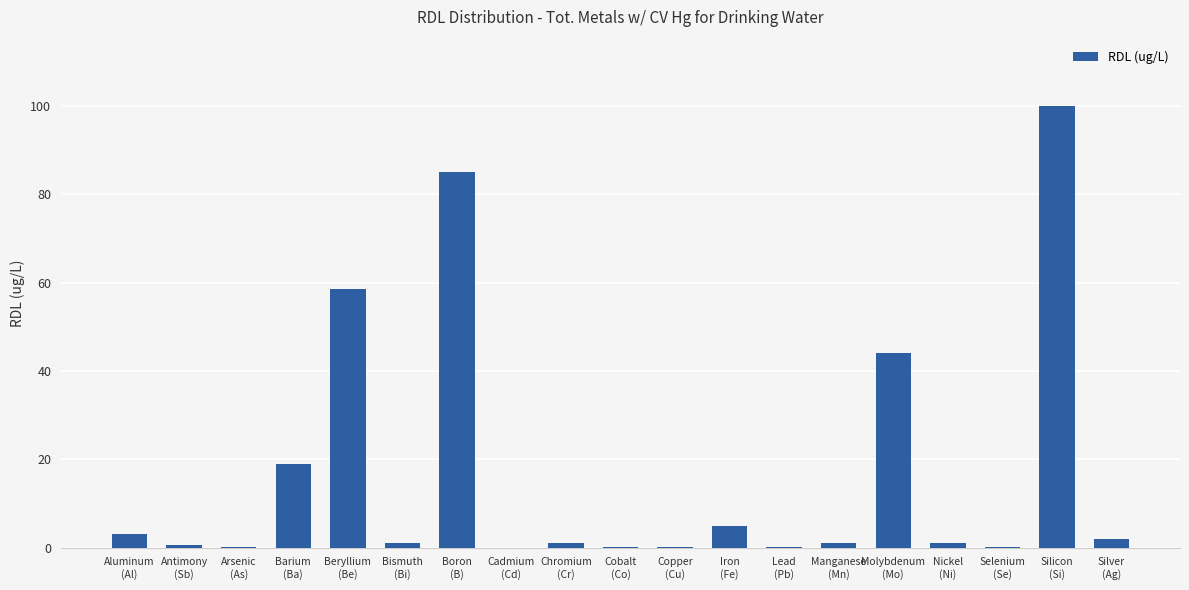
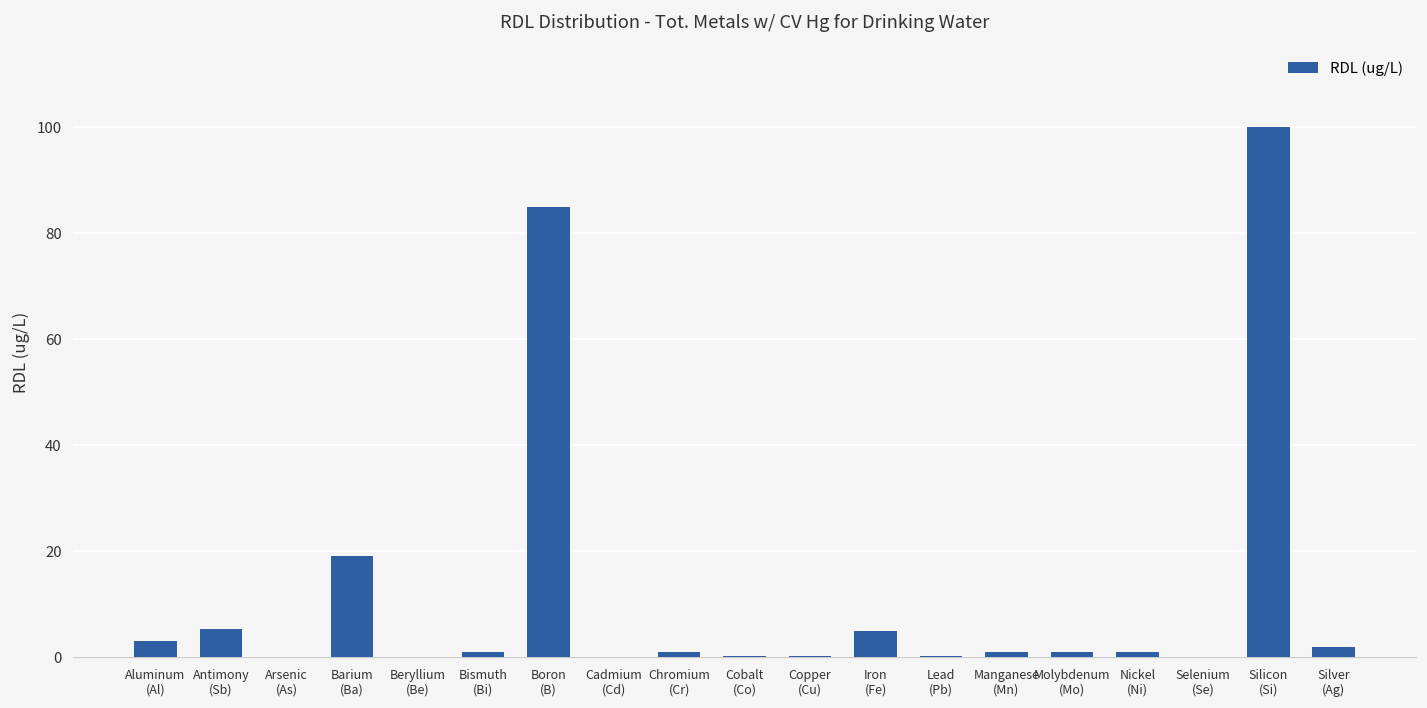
Antimony (Sb): 1 -> 5
Beryllium (Be): 59 -> 0
Molybdenum (Mo): 44 -> 1
